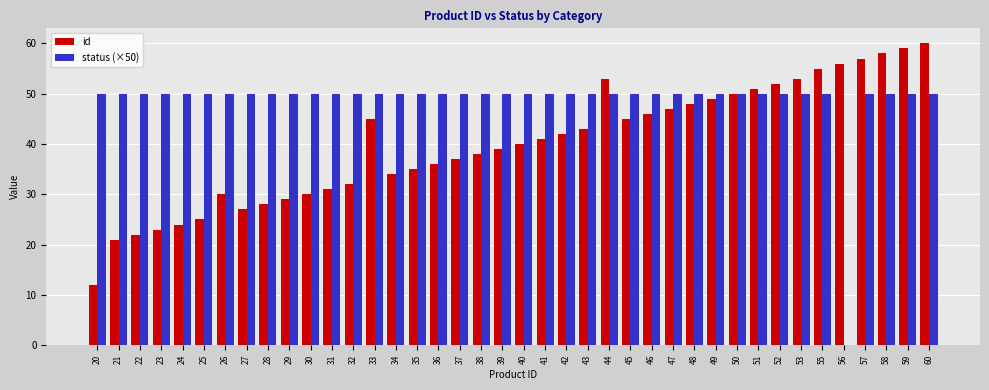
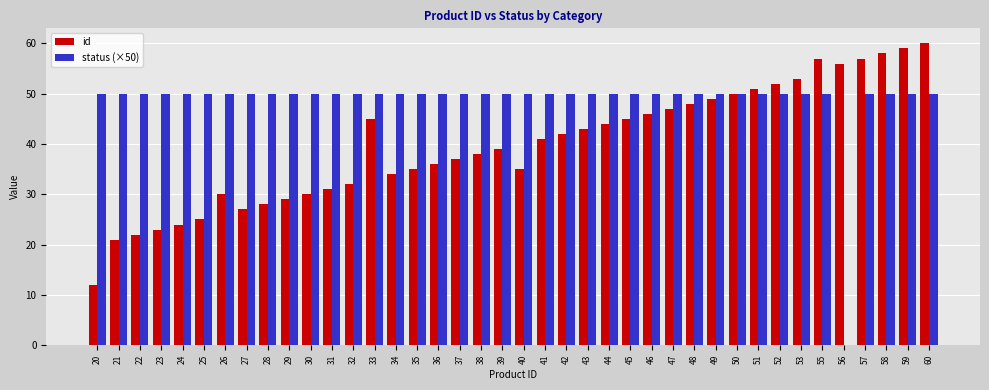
id, 40: 40 -> 35
id, 44: 53 -> 44
id, 55: 55 -> 57
